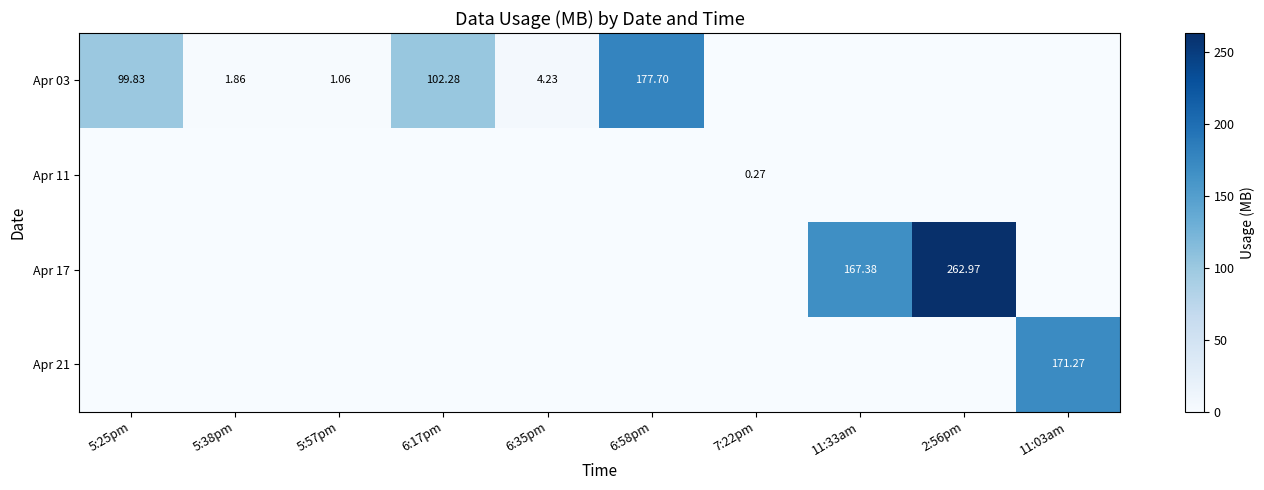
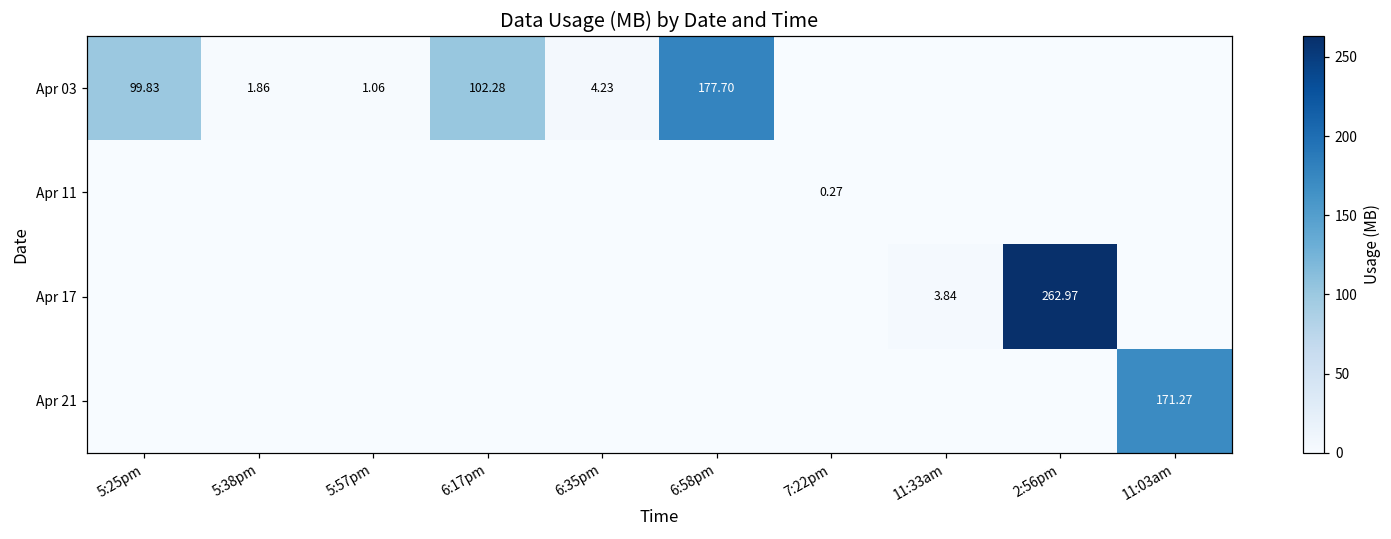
Apr 17, 11:33am: 167.38 -> 3.84
